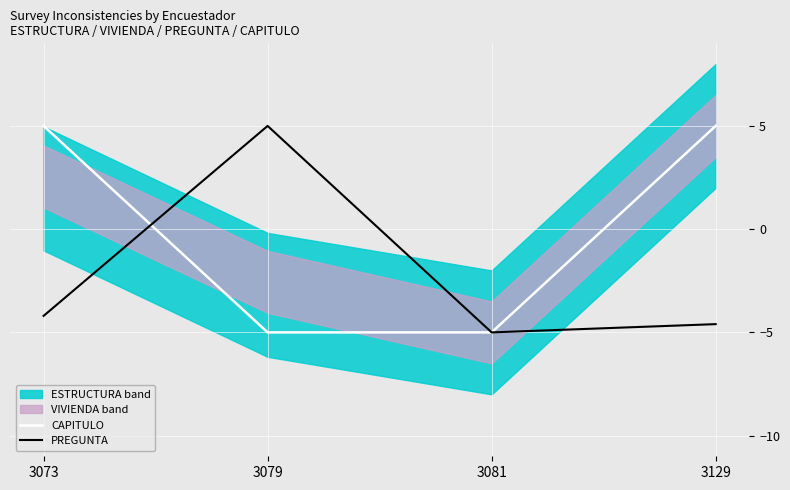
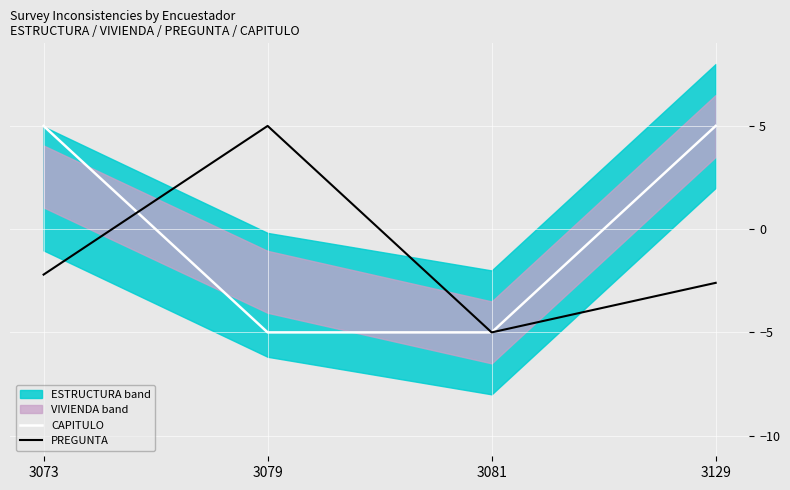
PREGUNTA, 3073: -4.2 -> -2.2
PREGUNTA, 3129: -4.6 -> -2.6
